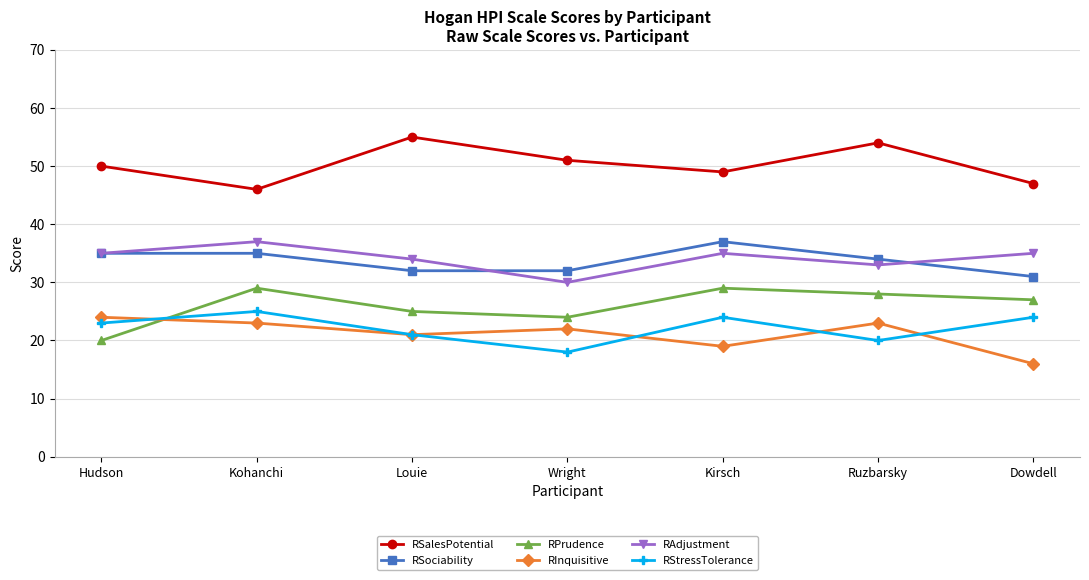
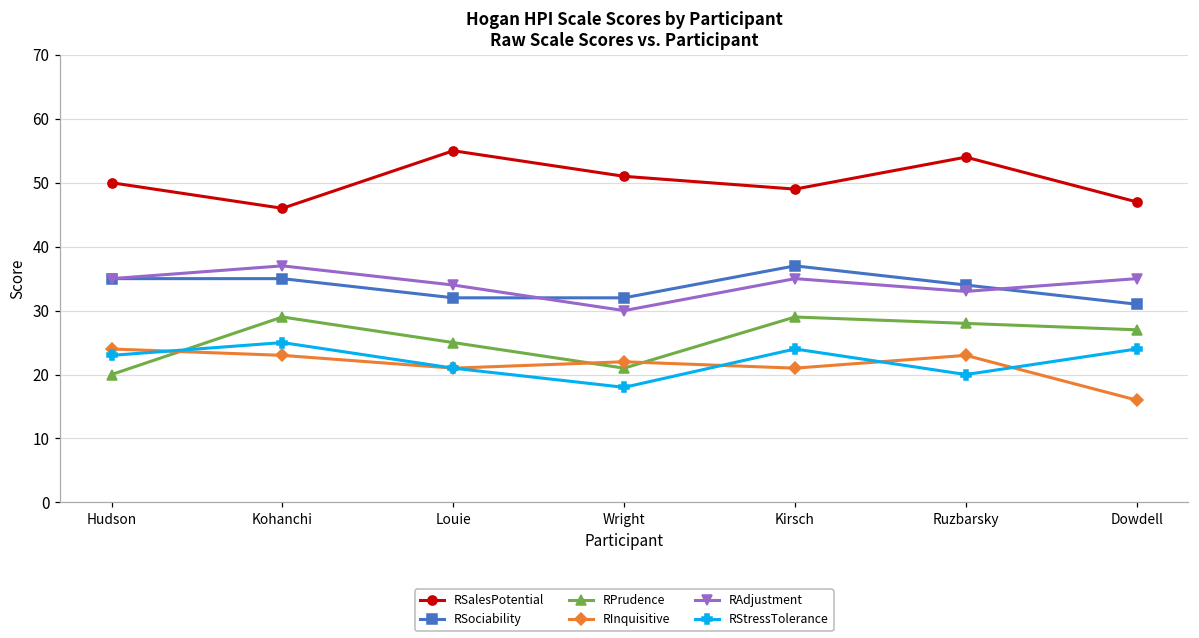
RPrudence, Wright: 24 -> 21
RInquisitive, Kirsch: 19 -> 21
